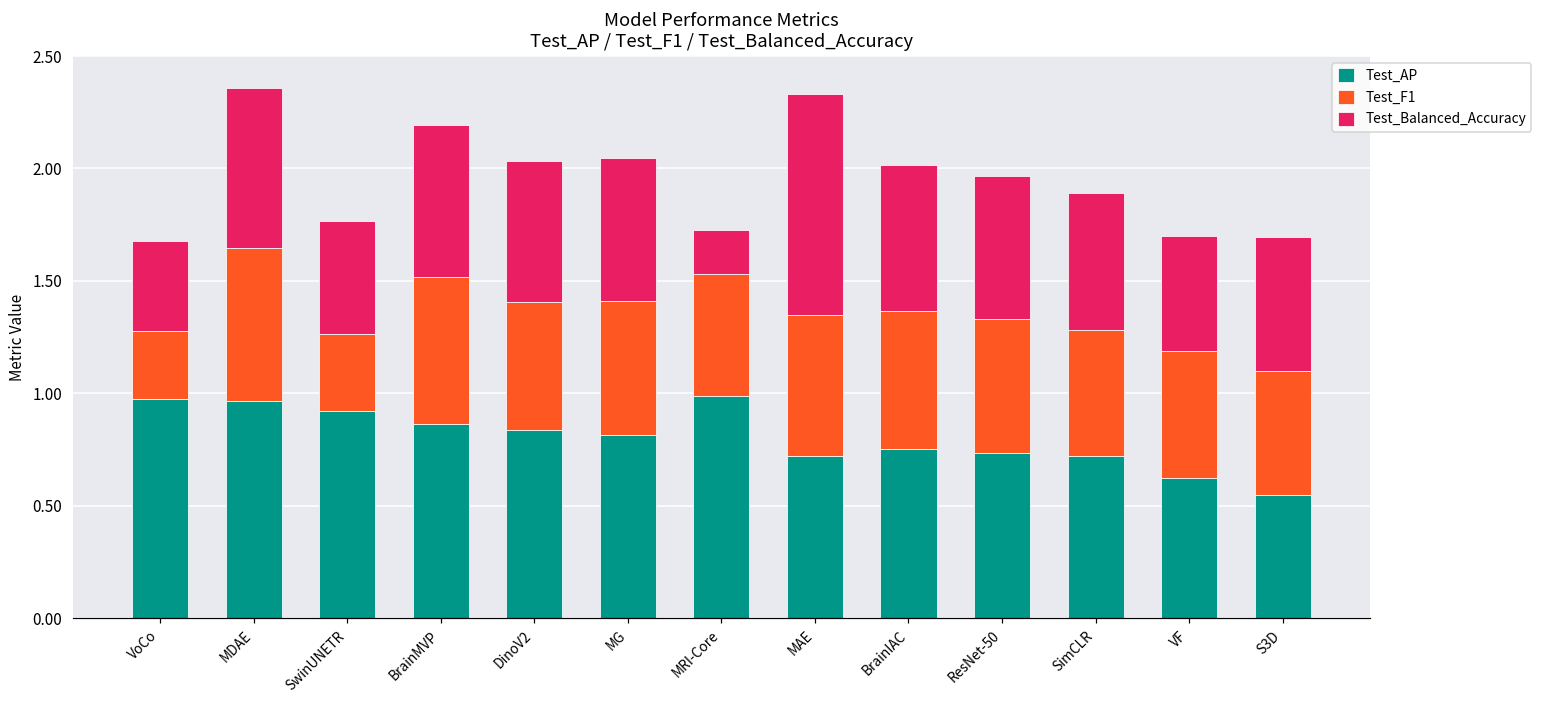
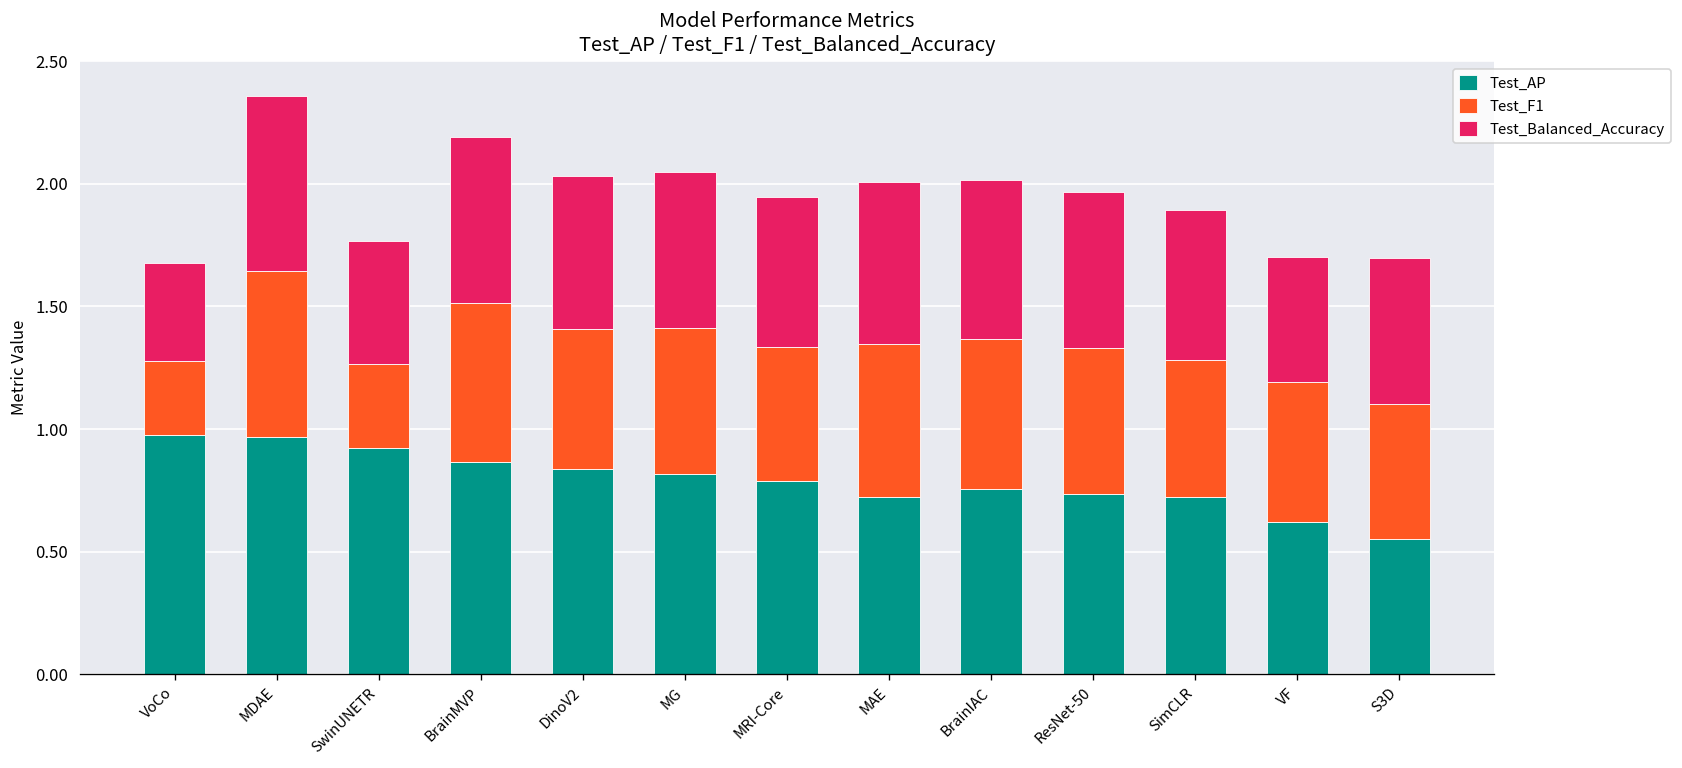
Test_AP, MRI-Core: 0.99 -> 0.79
Test_Balanced_Accuracy, MRI-Core: 0.20 -> 0.61
Test_Balanced_Accuracy, MAE: 0.98 -> 0.66
